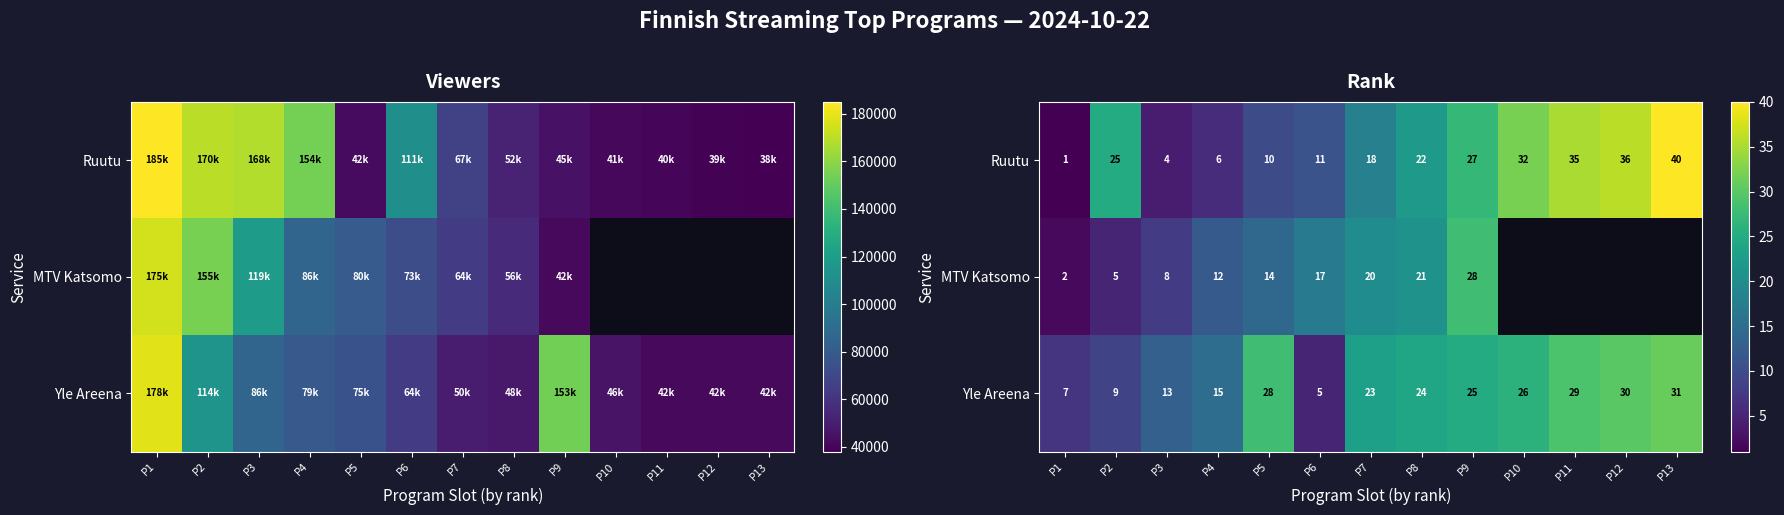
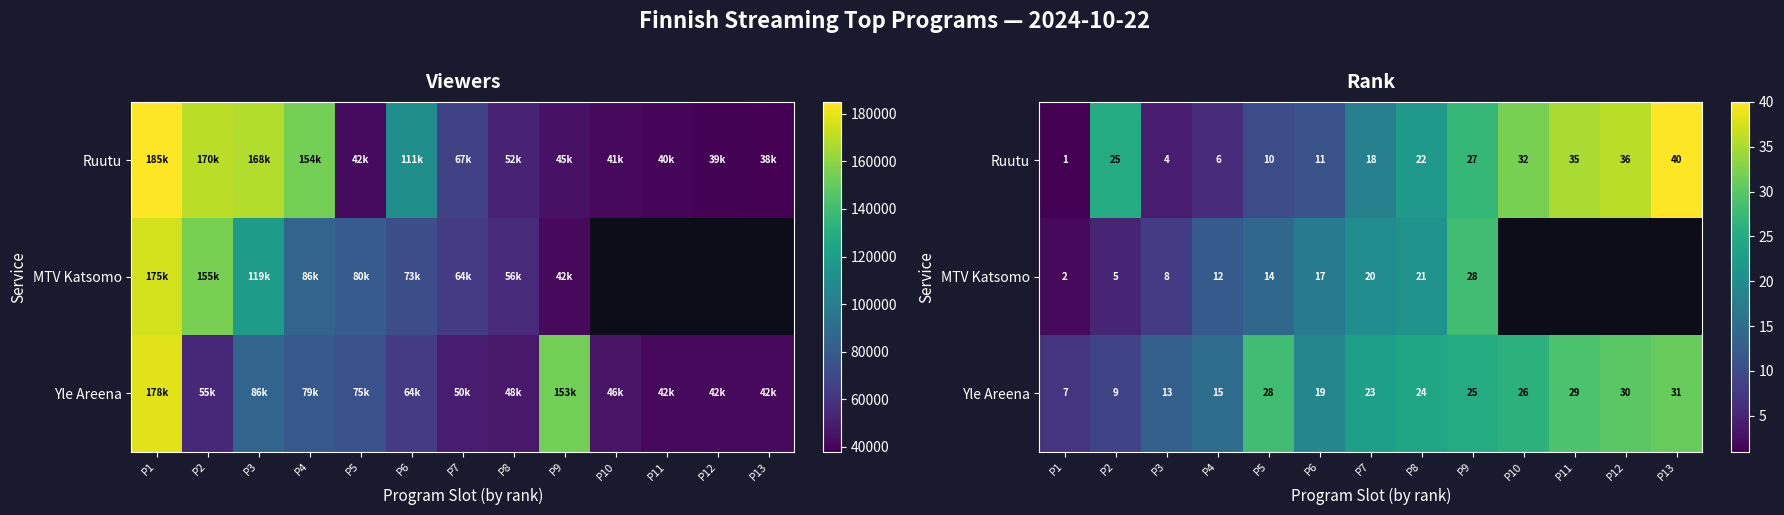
Viewers, Yle Areena, P2: 114k -> 55k
Rank, Yle Areena, P6: 5 -> 19
